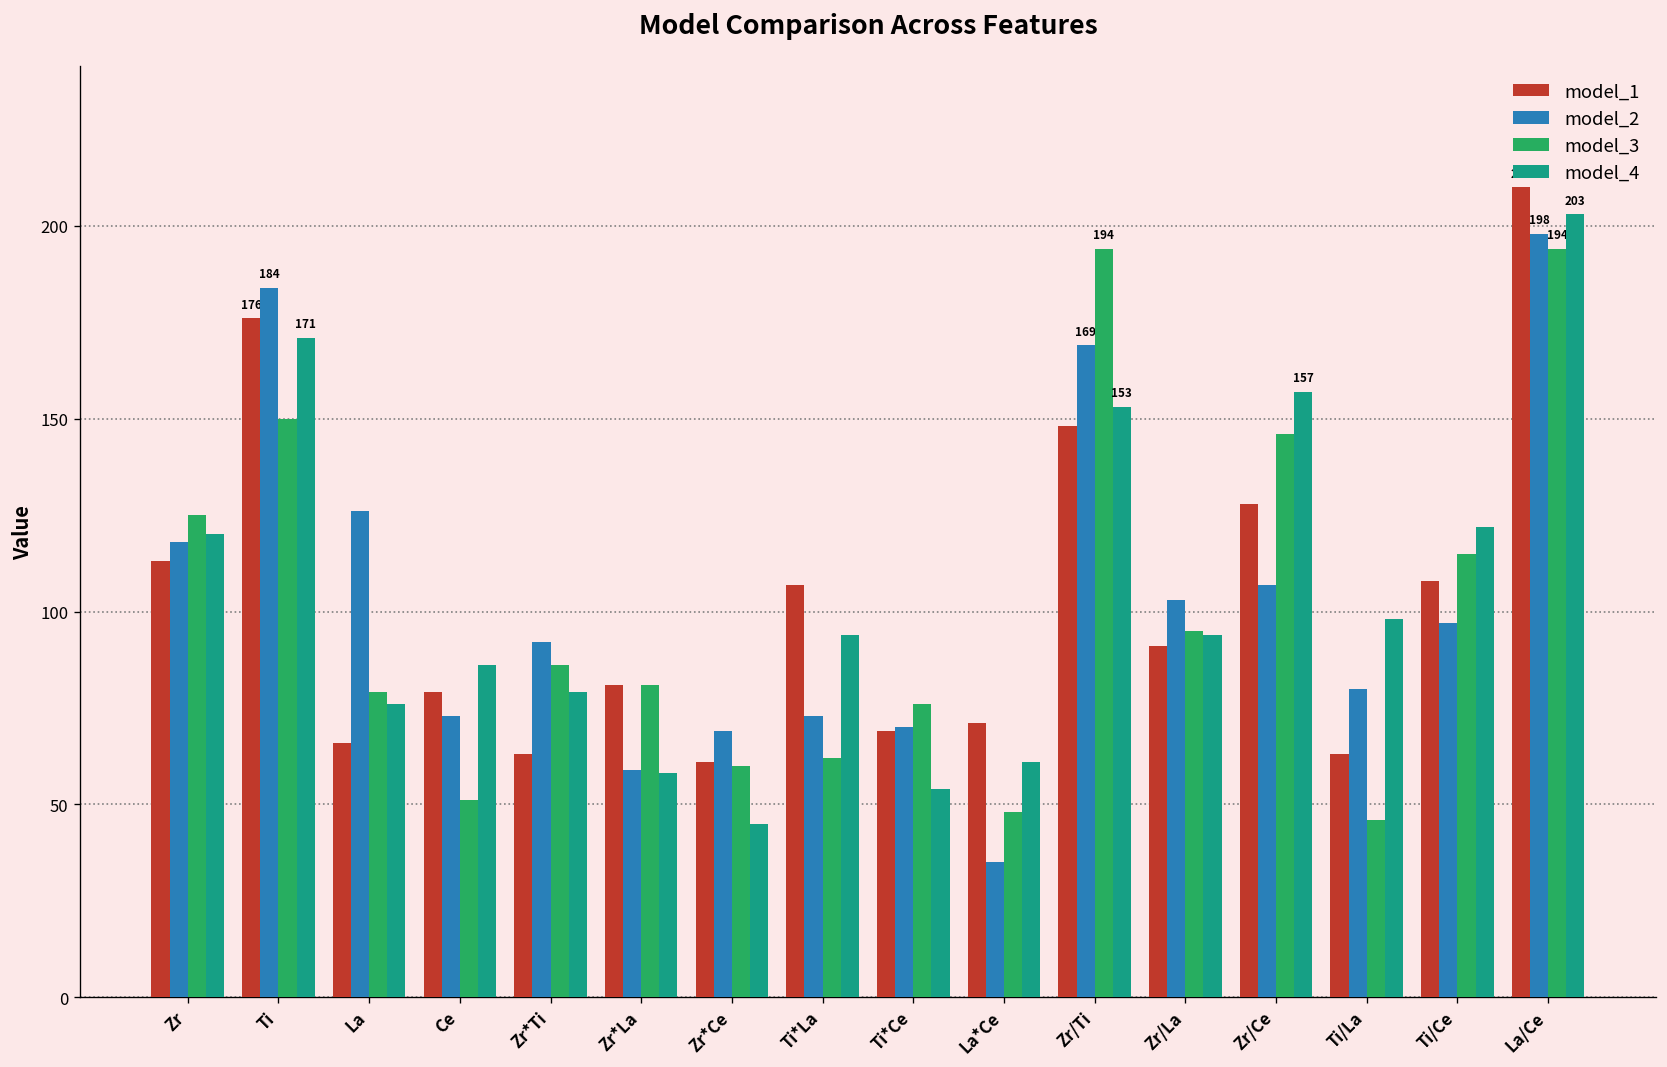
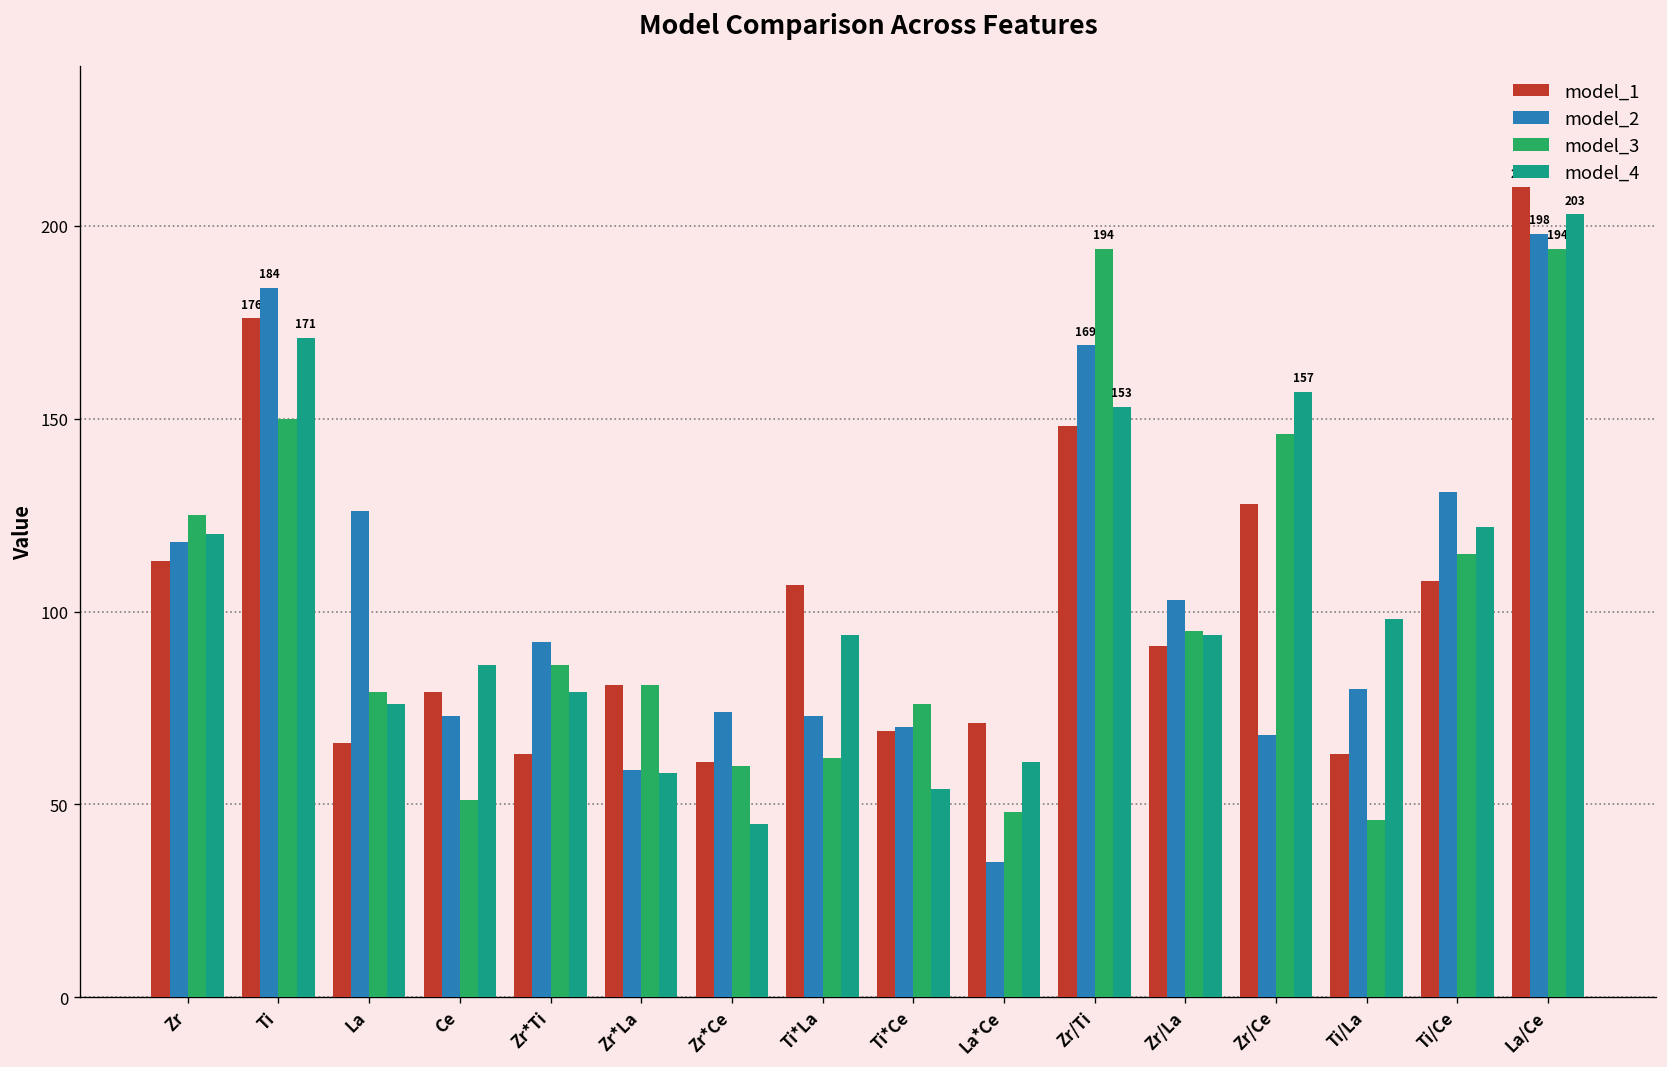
model_2, Zr*Ce: 69 -> 74
model_2, Zr/Ce: 107 -> 68
model_2, Ti/Ce: 97 -> 131
